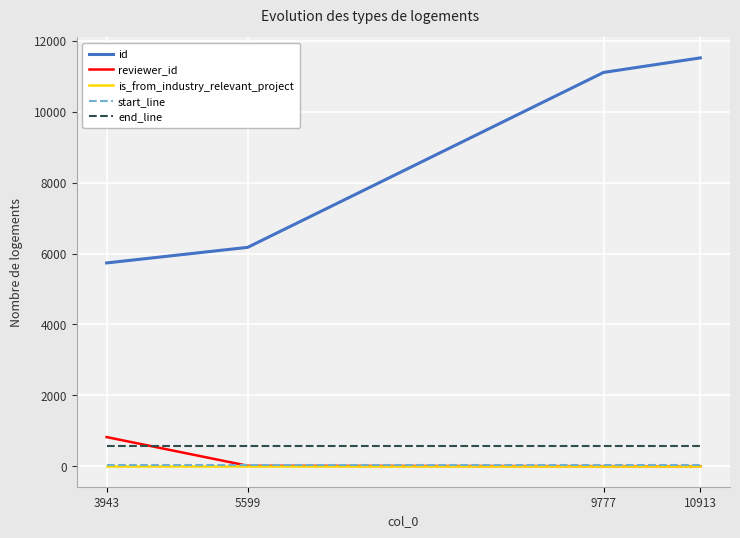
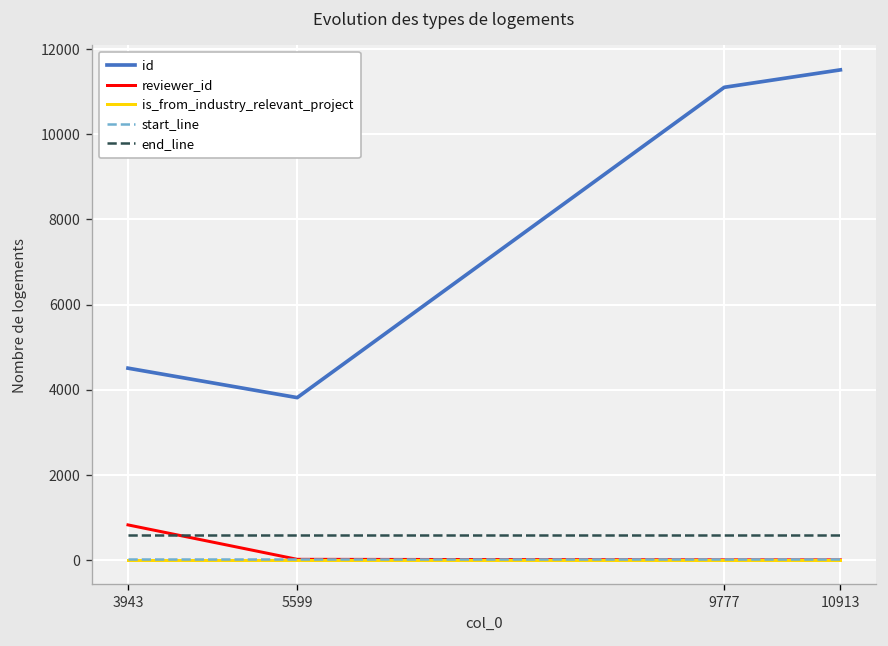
id, 3943: 5700 -> 4500
id, 5599: 6200 -> 3800
